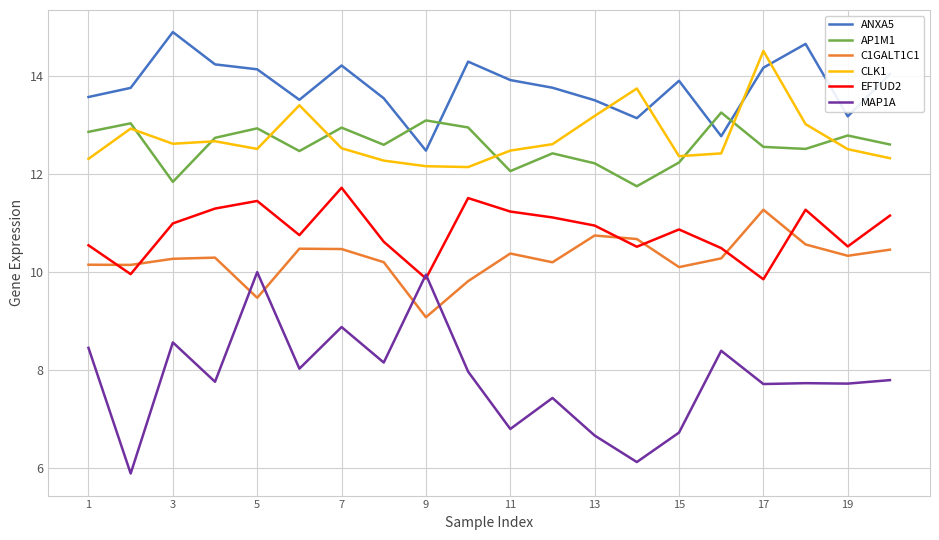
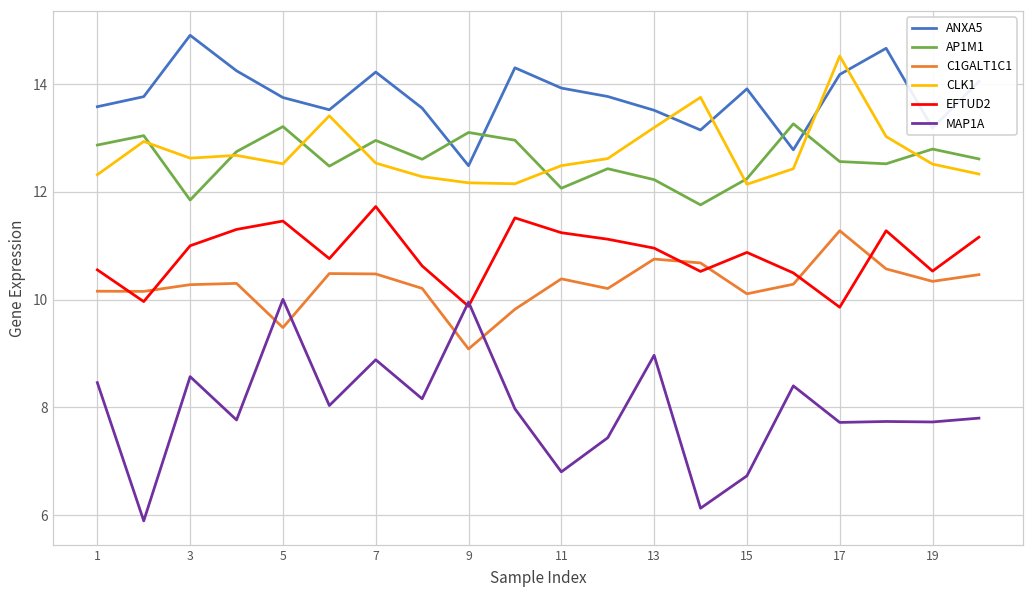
ANXA5, 5: 14.1 -> 13.8
AP1M1, 5: 12.9 -> 13.2
MAP1A, 13: 6.7 -> 9.0
CLK1, 15: 12.4 -> 12.1
